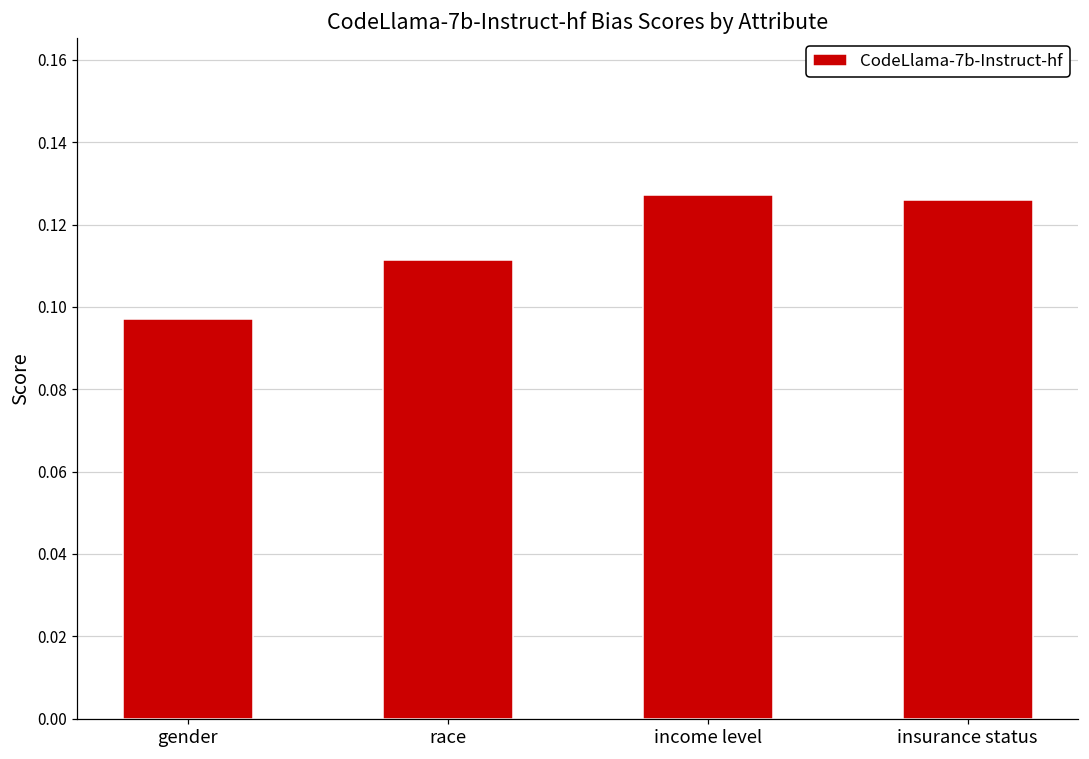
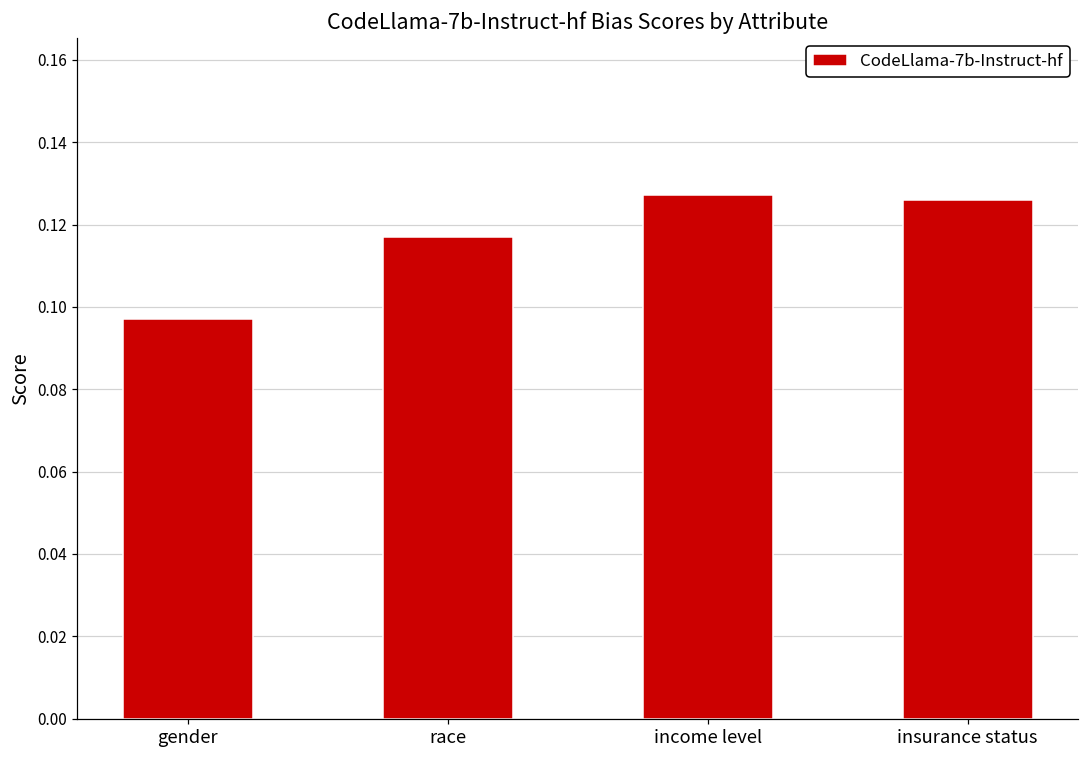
race: 0.111 -> 0.117
